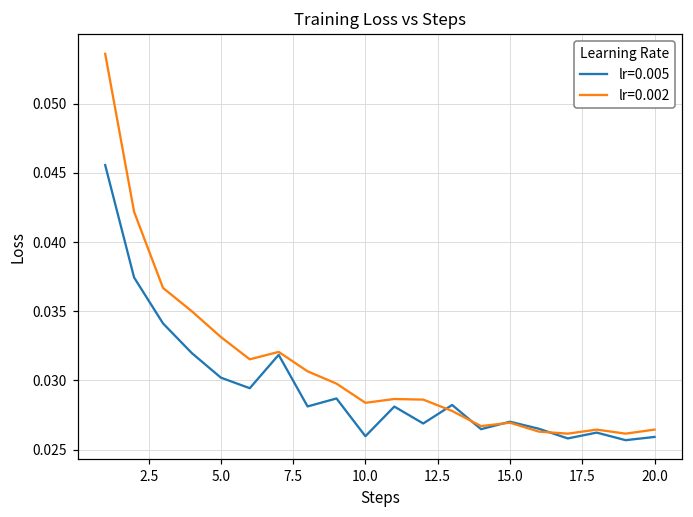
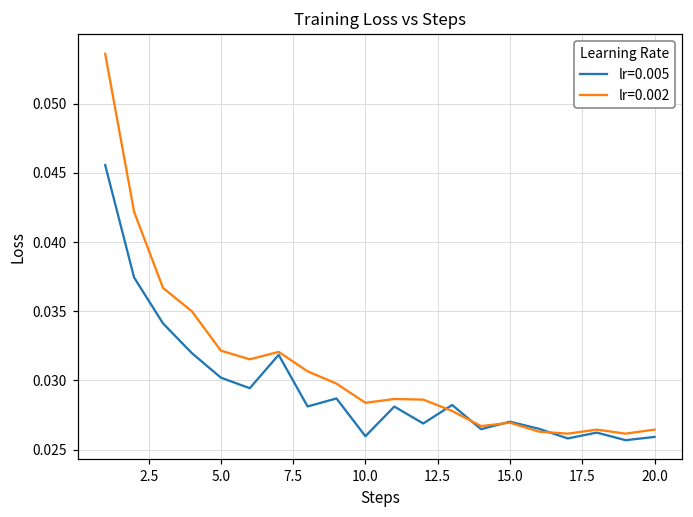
lr=0.002, 5.0: 0.0331 -> 0.0322
